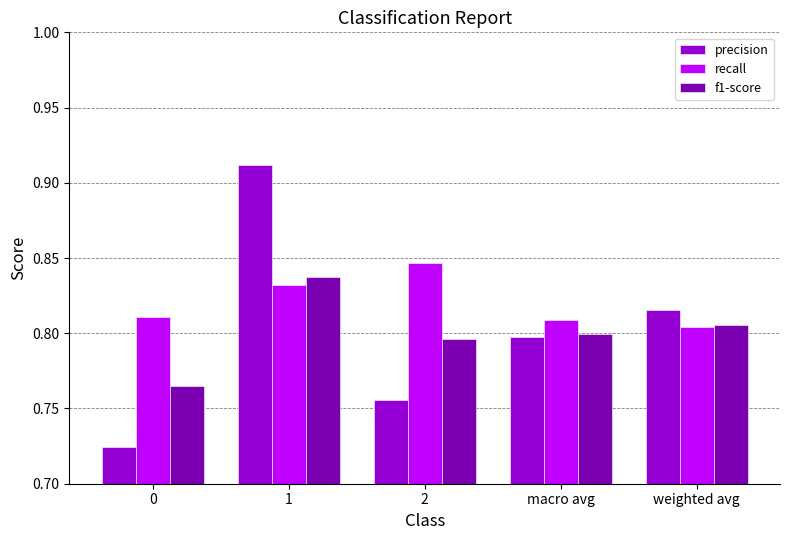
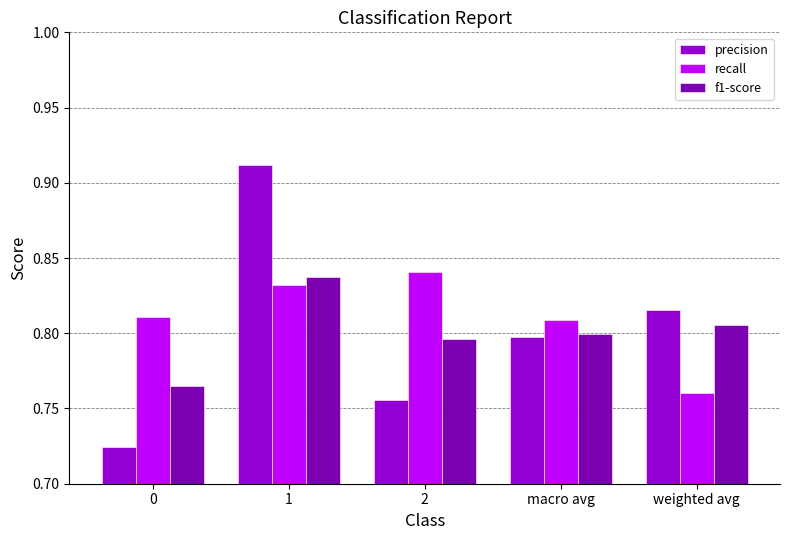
recall, 2: 0.847 -> 0.841
recall, weighted avg: 0.804 -> 0.760
